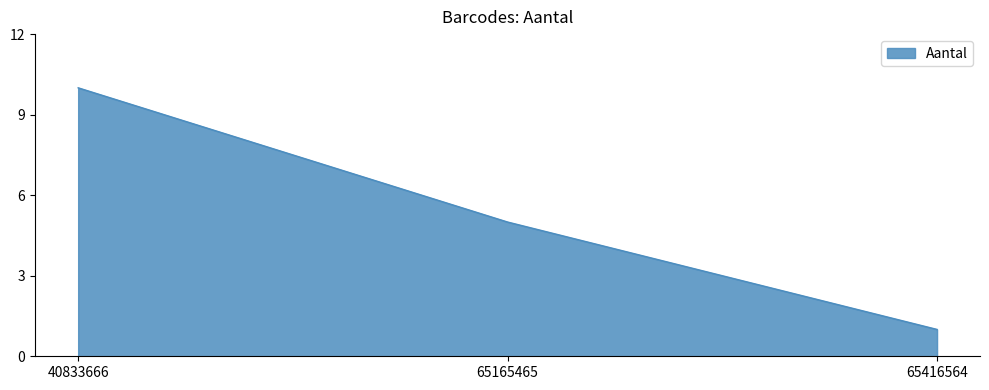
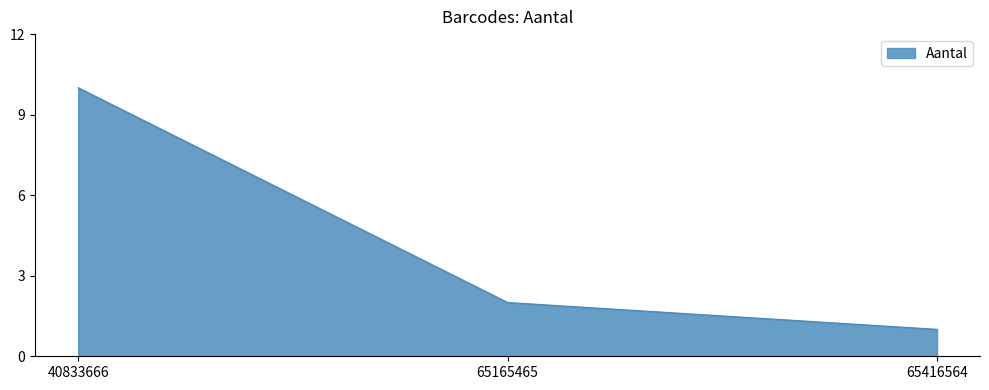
65165465: 5 -> 2
